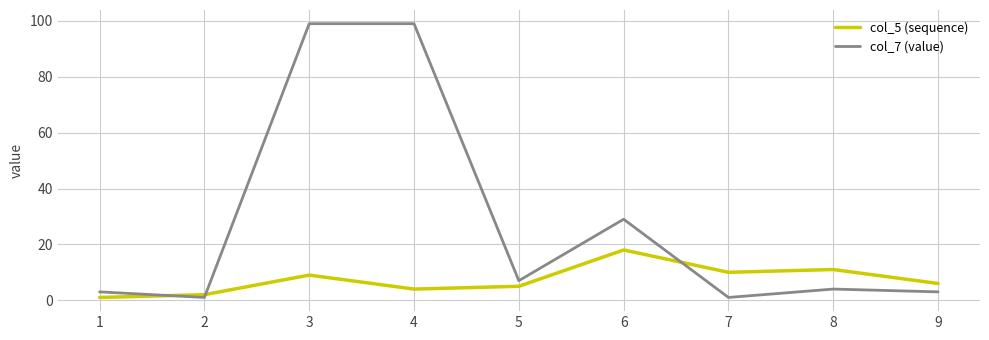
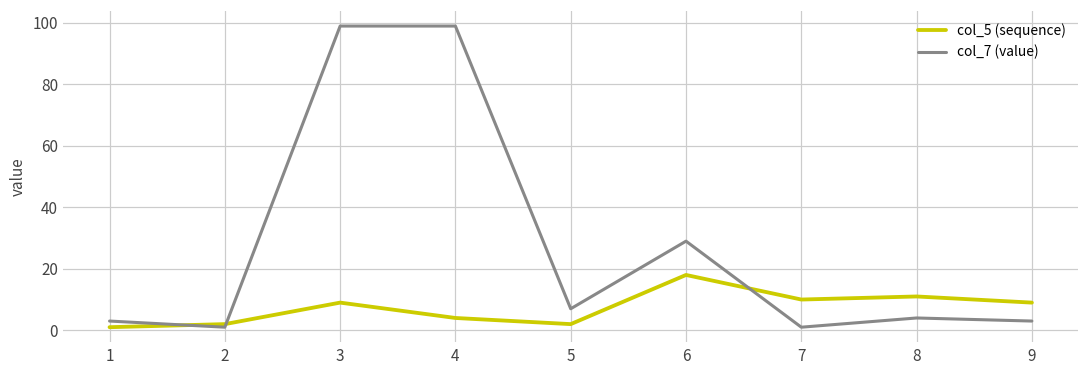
col_5 (sequence), 5: 5 -> 2
col_5 (sequence), 9: 6 -> 9
